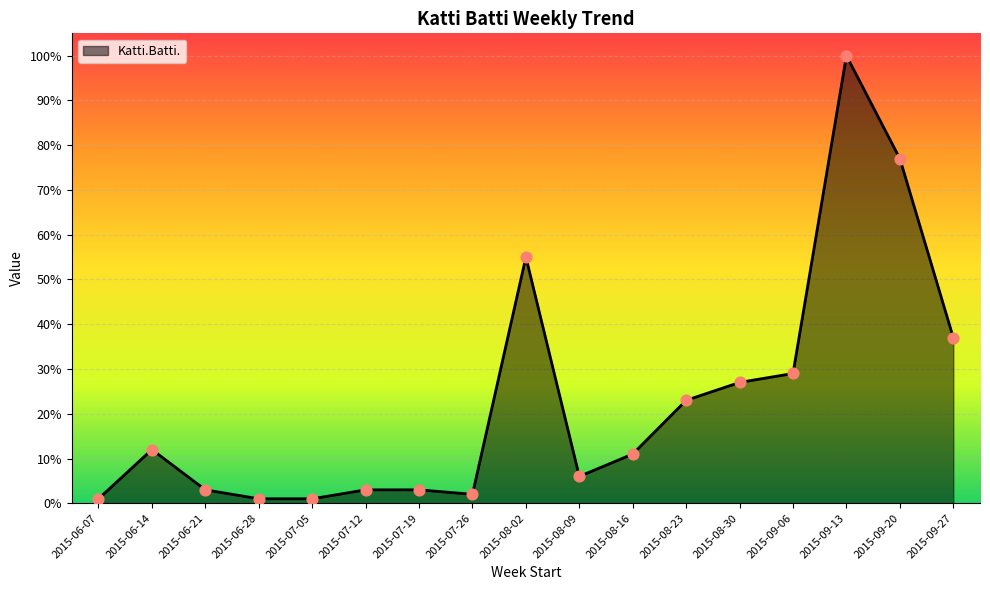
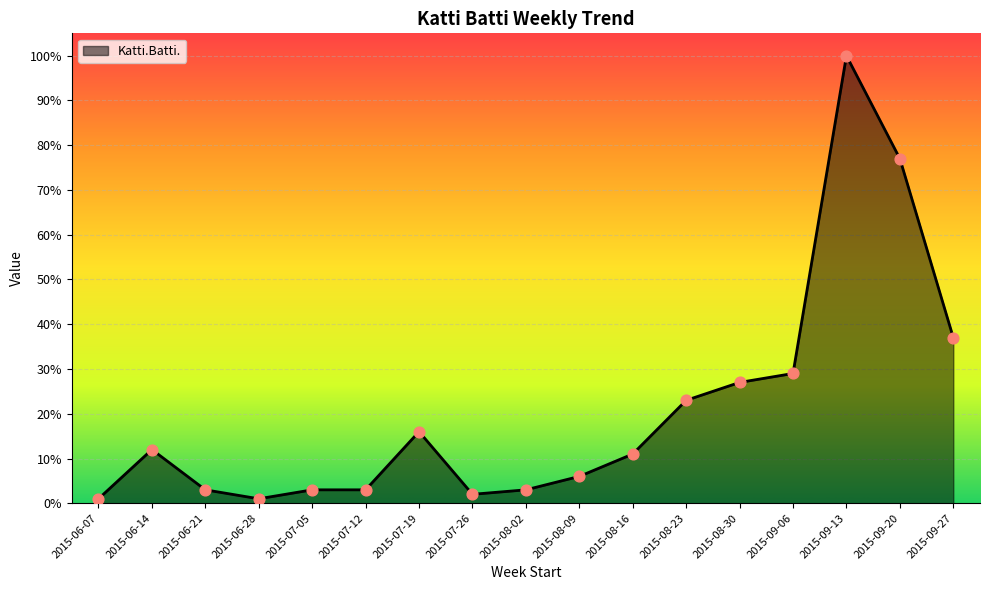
2015-07-05: 1% -> 3%
2015-07-19: 3% -> 16%
2015-08-02: 55% -> 3%
